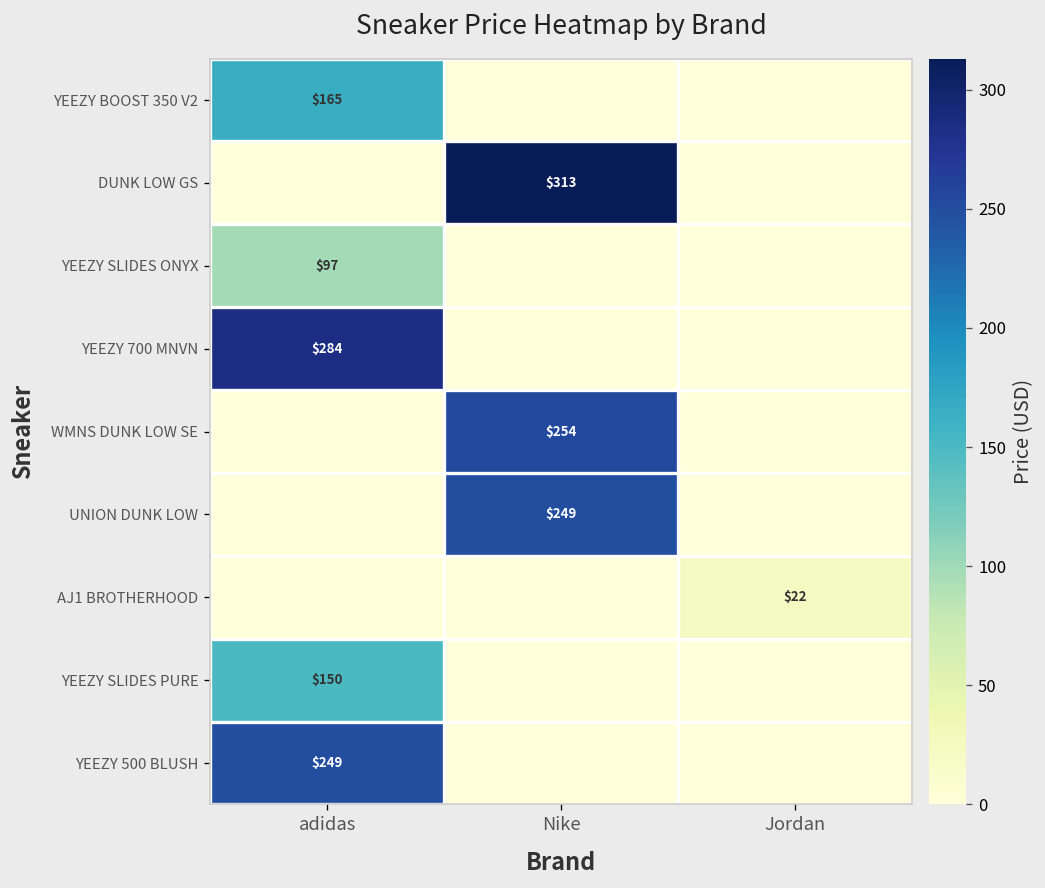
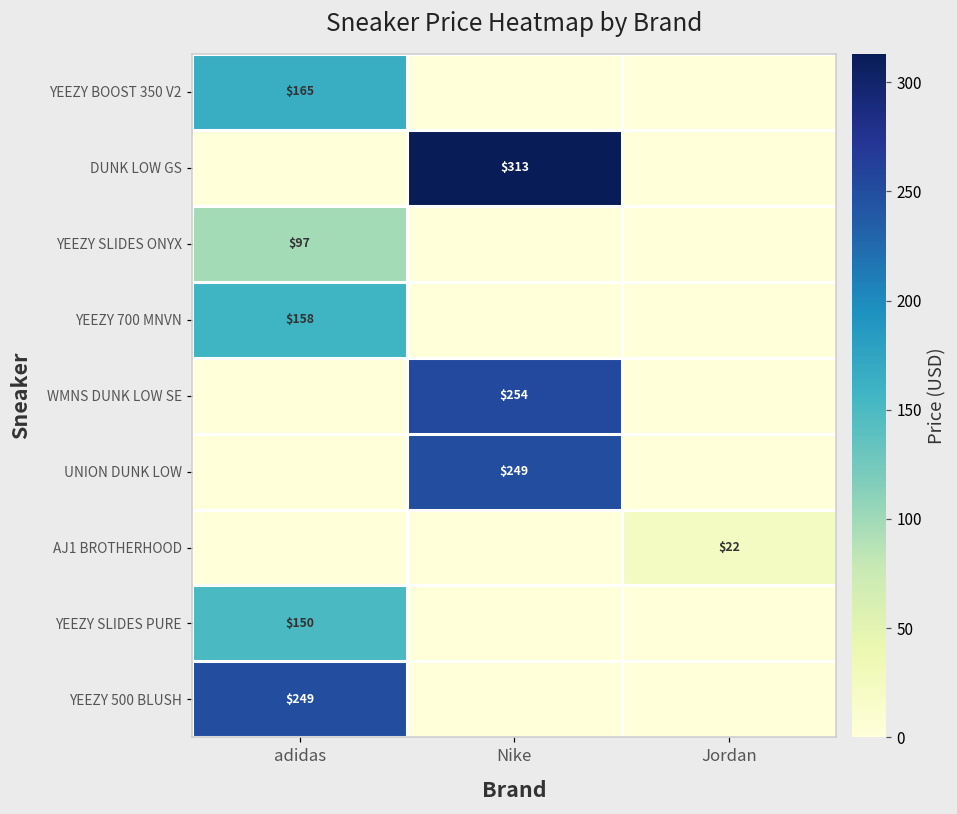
YEEZY 700 MNVN, adidas: $284 -> $158
